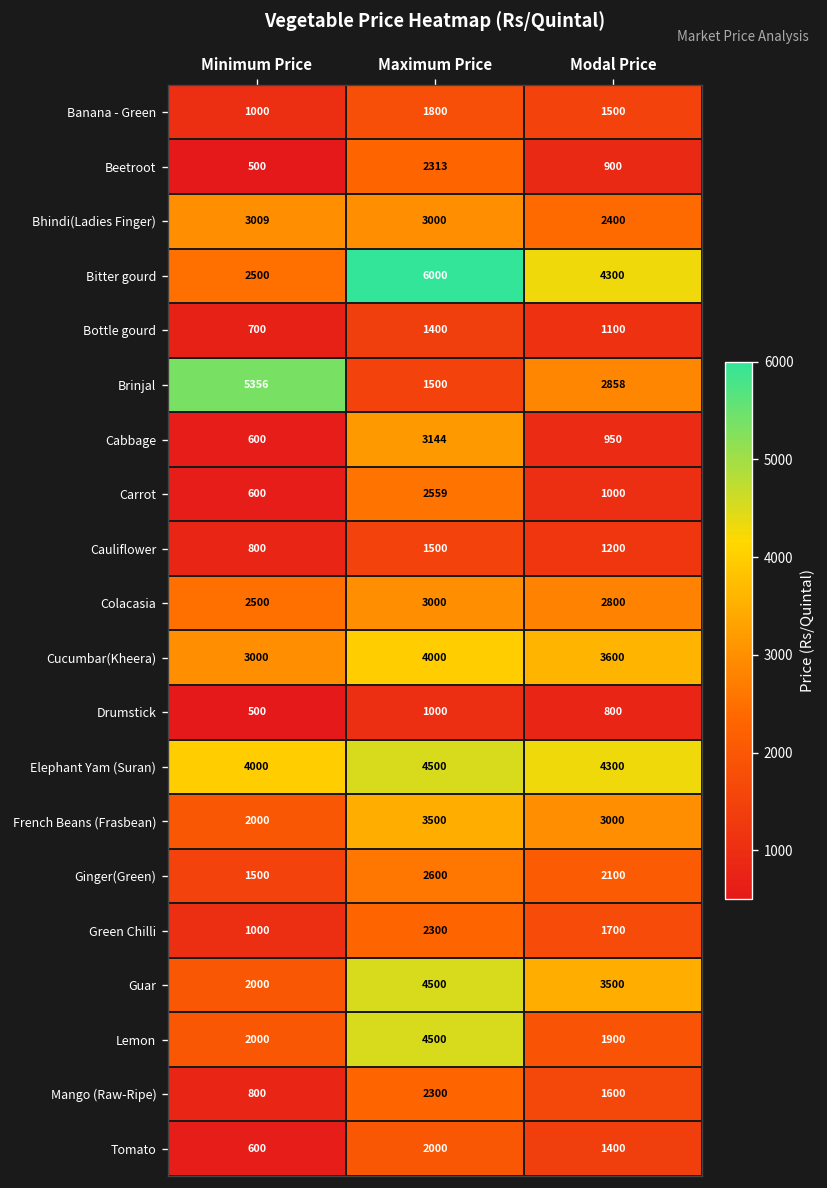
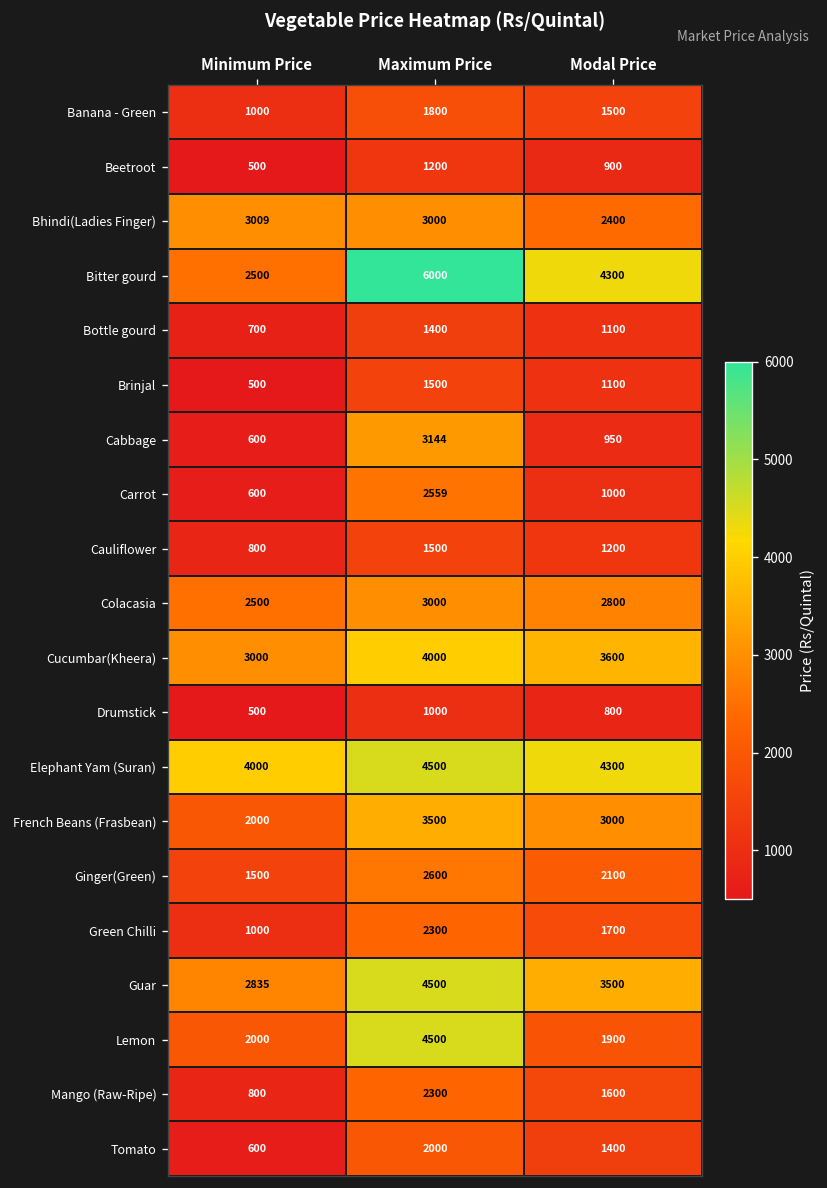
Beetroot, Maximum Price: 2313 -> 1200
Brinjal, Minimum Price: 5356 -> 500
Brinjal, Modal Price: 2858 -> 1100
Guar, Minimum Price: 2000 -> 2835
